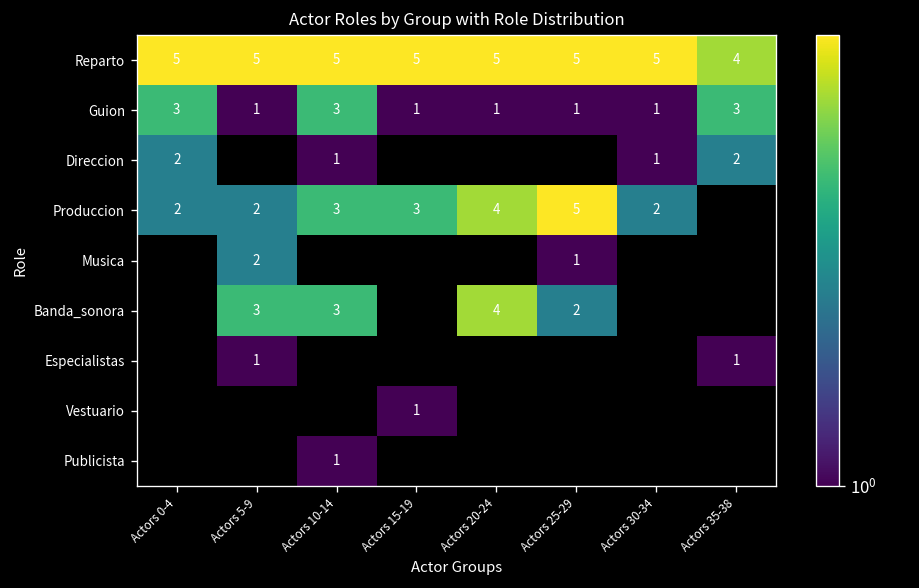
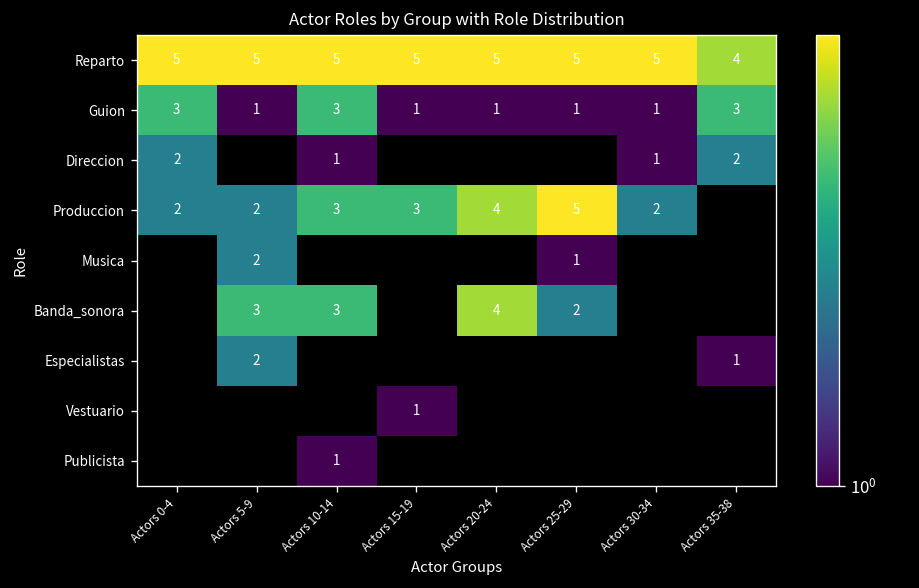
Especialistas, Actors 5-9: 1 -> 2
